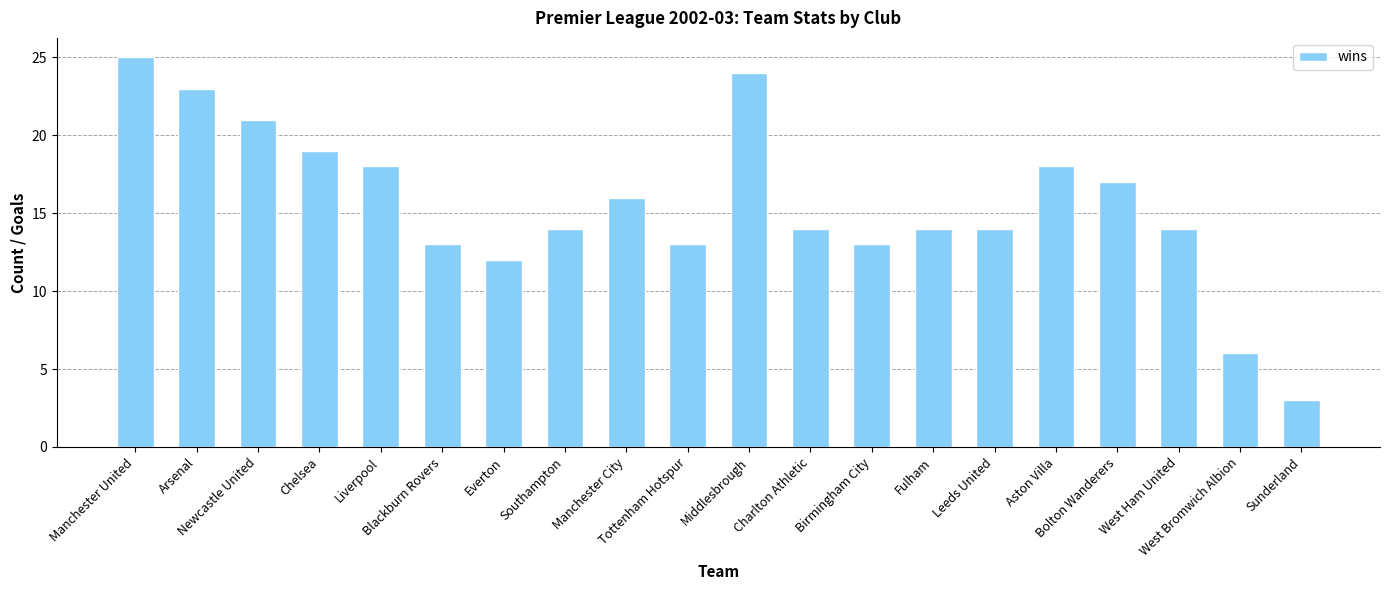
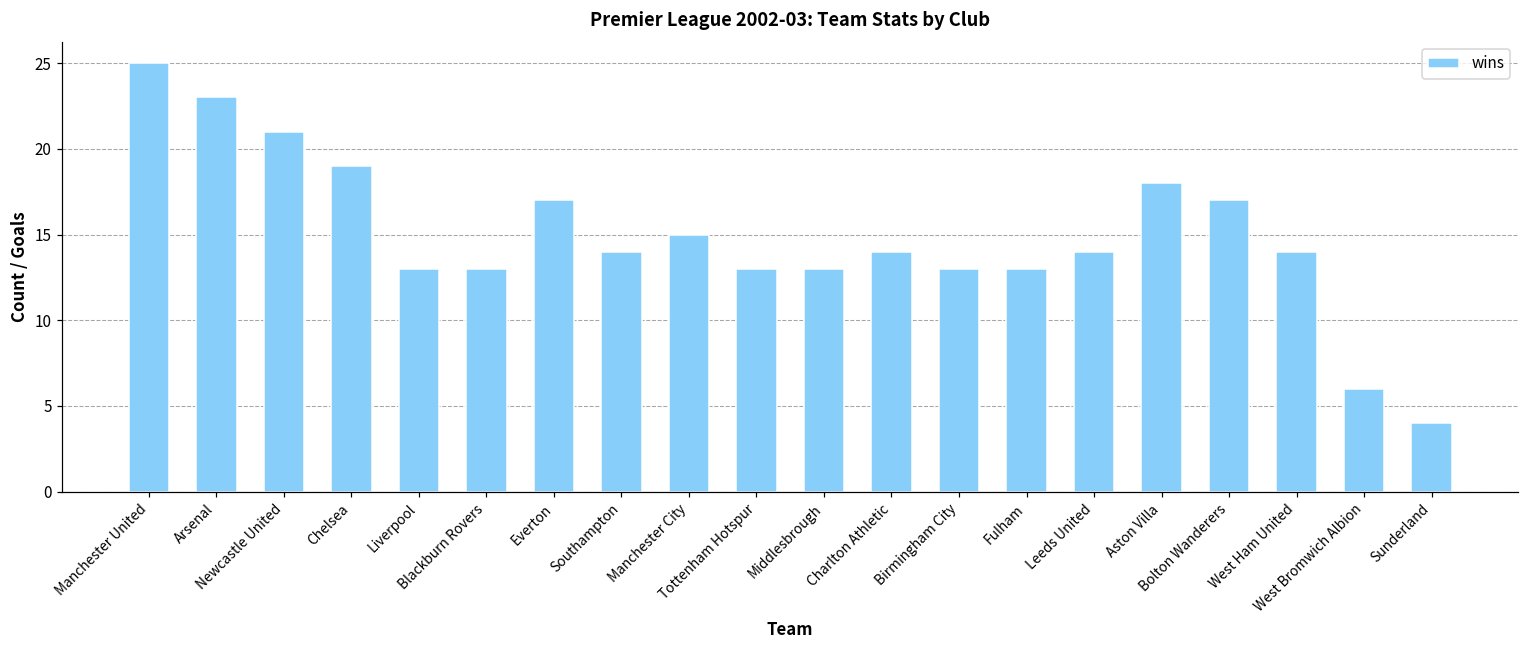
Liverpool: 18 -> 13
Everton: 12 -> 17
Manchester City: 16 -> 15
Middlesbrough: 24 -> 13
Fulham: 14 -> 13
Sunderland: 3 -> 4
